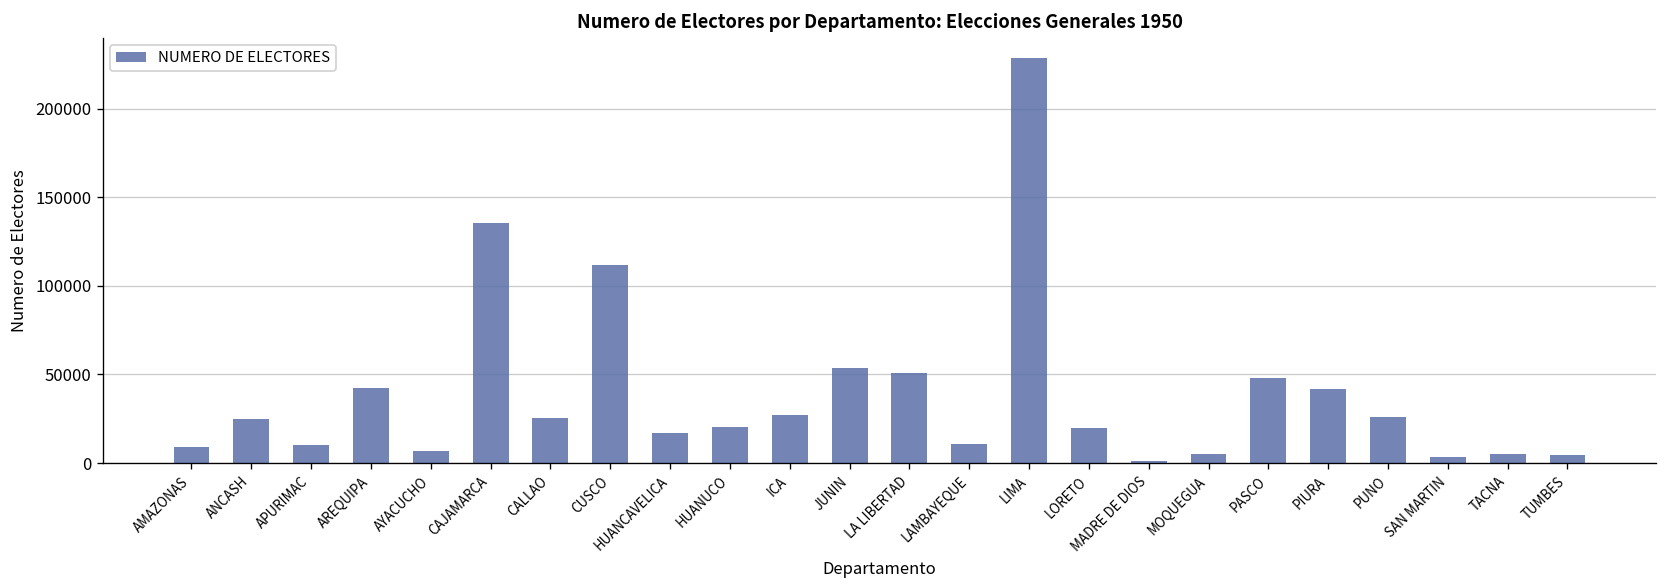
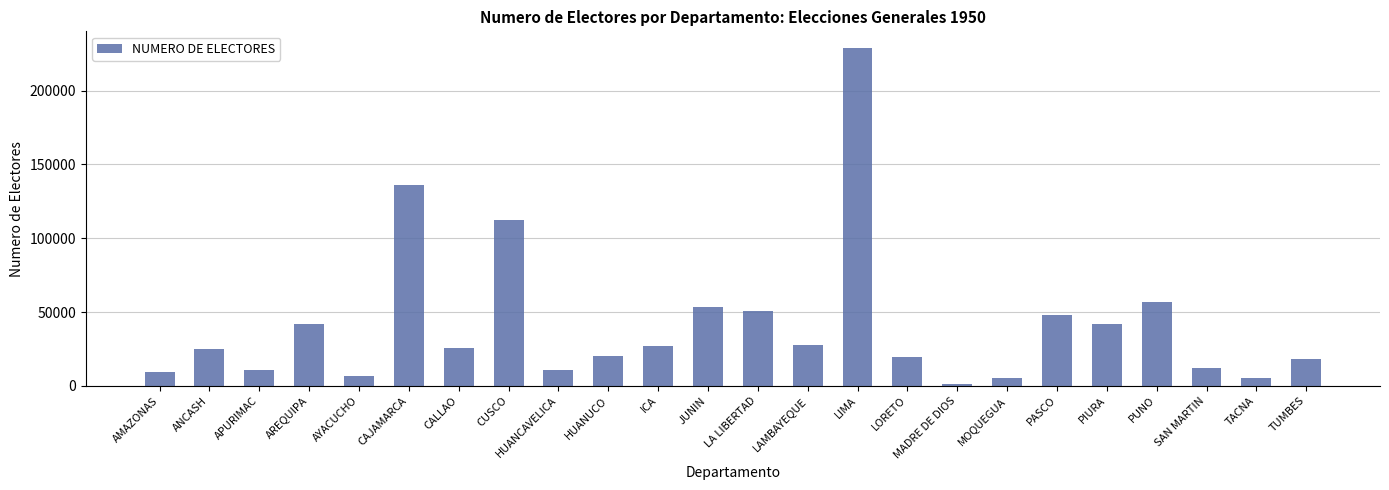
HUANCAVELICA: 17000 -> 11000
LAMBAYEQUE: 11000 -> 28000
PUNO: 26000 -> 57000
SAN MARTIN: 3000 -> 12000
TUMBES: 4000 -> 18000
